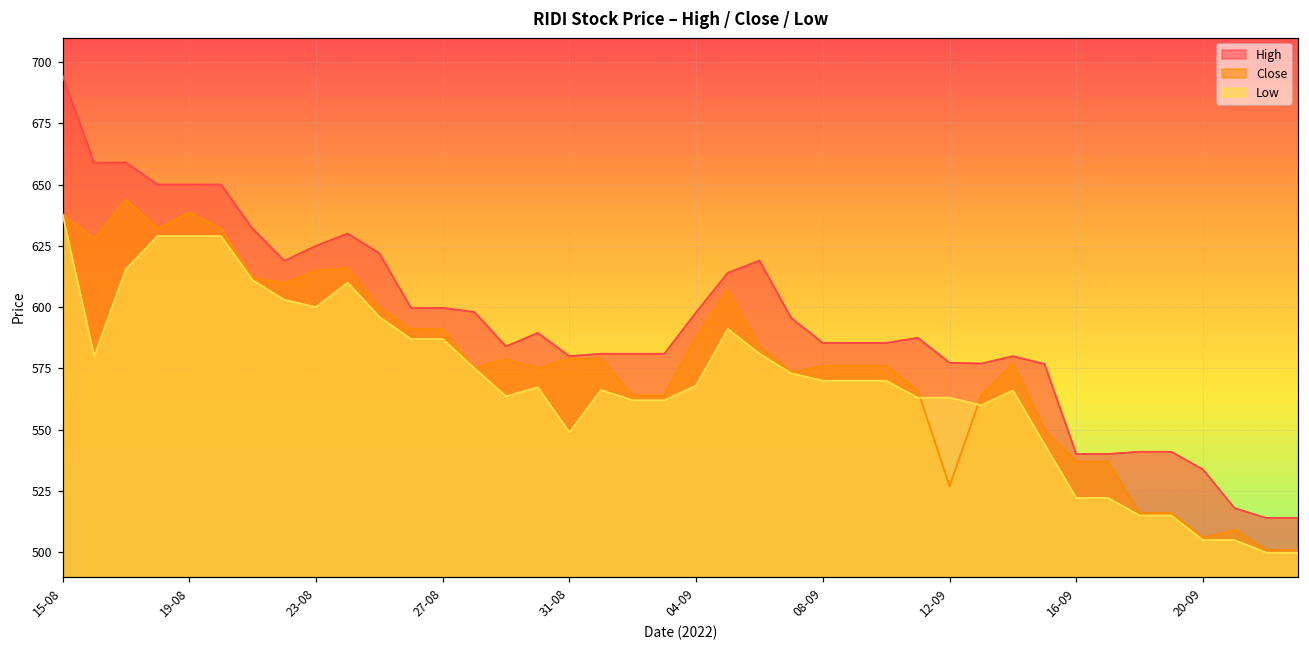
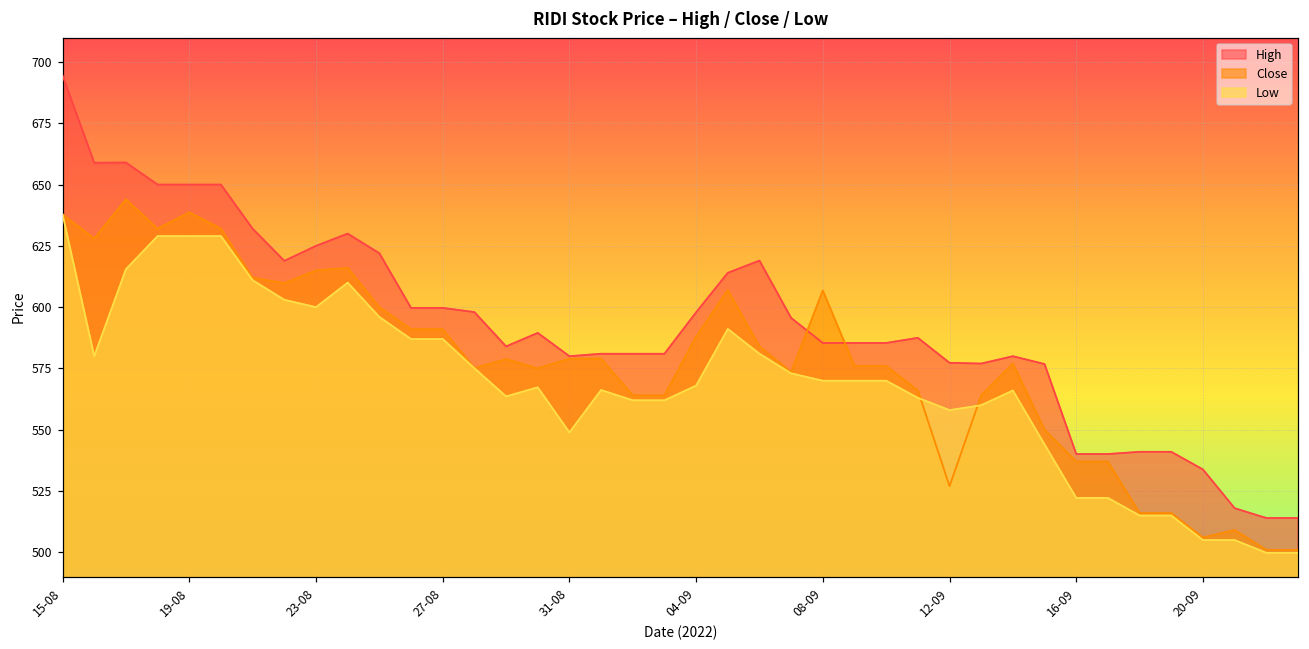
Close, 08-09: 576 -> 607
Low, 12-09: 563 -> 558
